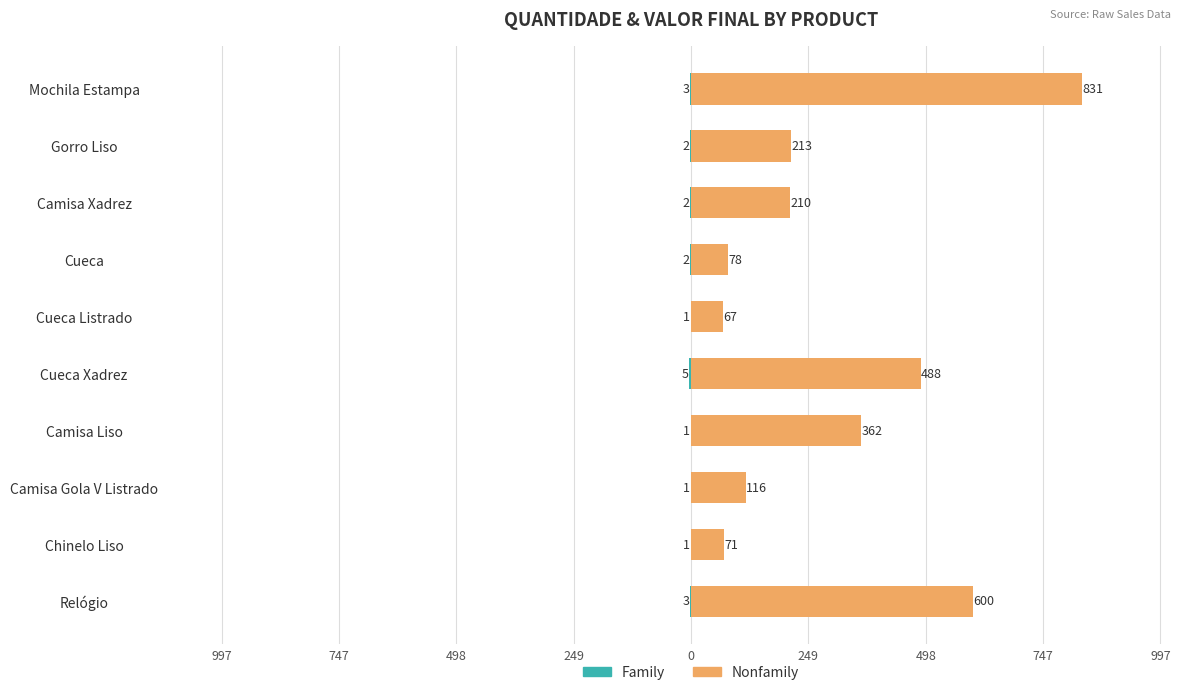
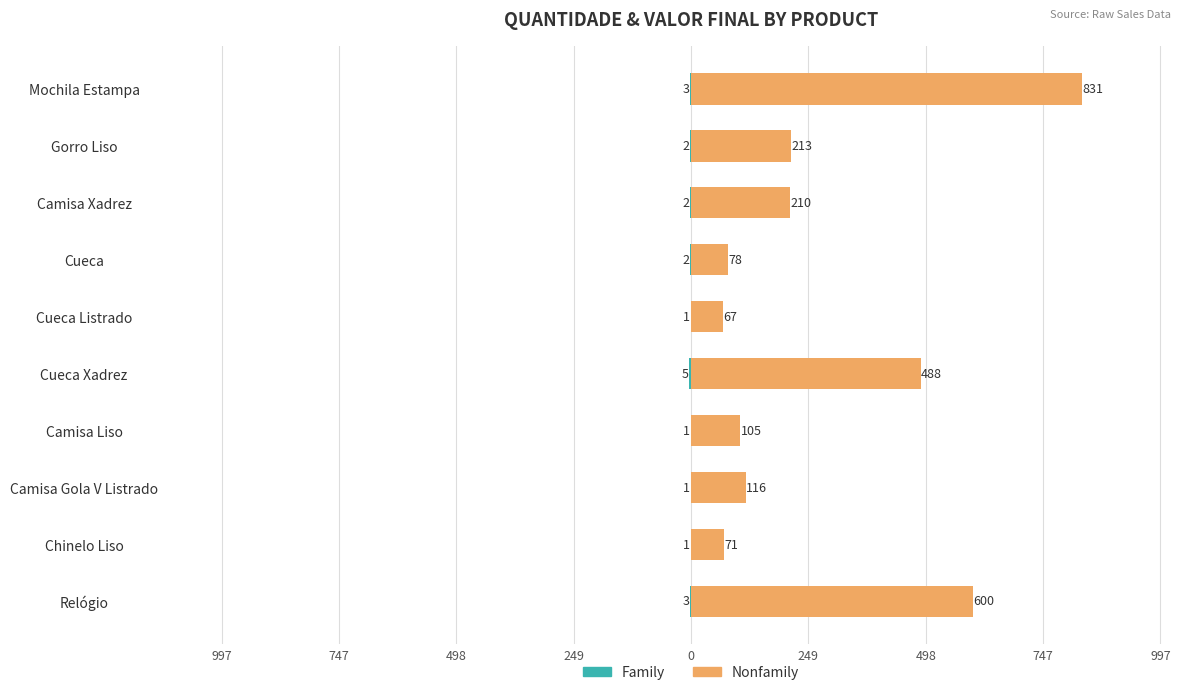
Nonfamily, Camisa Liso: 362 -> 105
